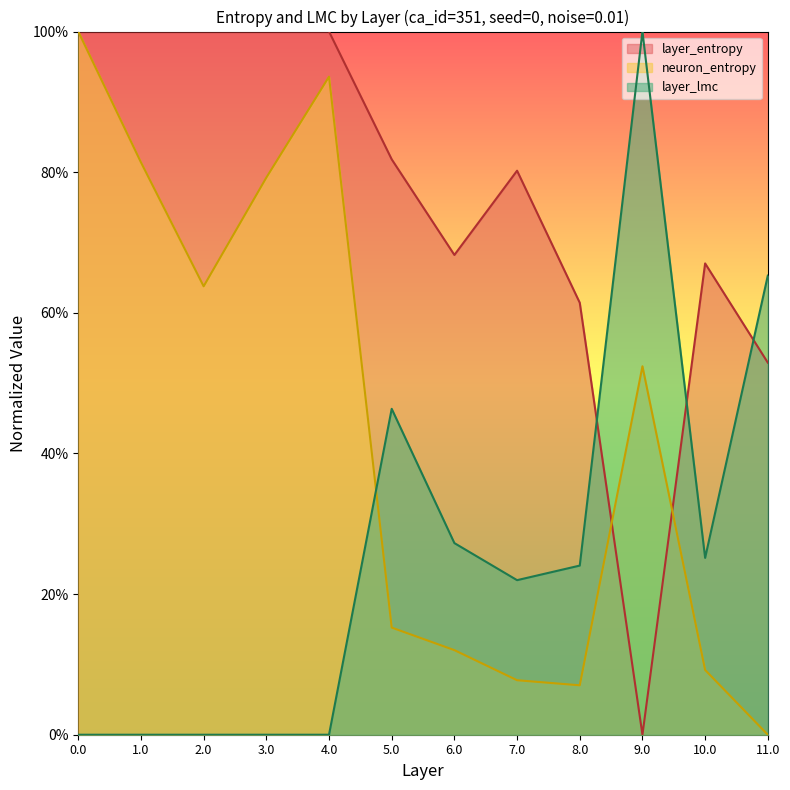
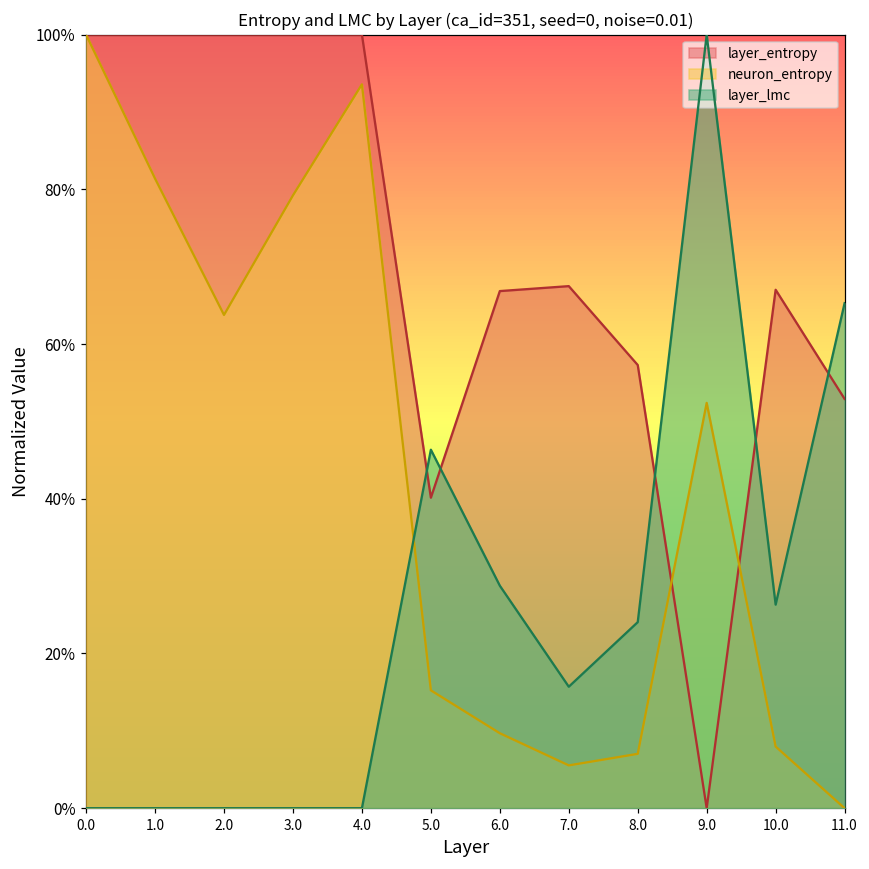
layer_entropy, 5.0: 82% -> 40%
layer_entropy, 6.0: 68% -> 67%
neuron_entropy, 6.0: 12% -> 10%
layer_lmc, 6.0: 27% -> 29%
layer_entropy, 7.0: 80% -> 67%
neuron_entropy, 7.0: 8% -> 6%
layer_lmc, 7.0: 22% -> 16%
layer_entropy, 8.0: 61% -> 57%
neuron_entropy, 10.0: 9% -> 8%
layer_lmc, 10.0: 25% -> 26%
